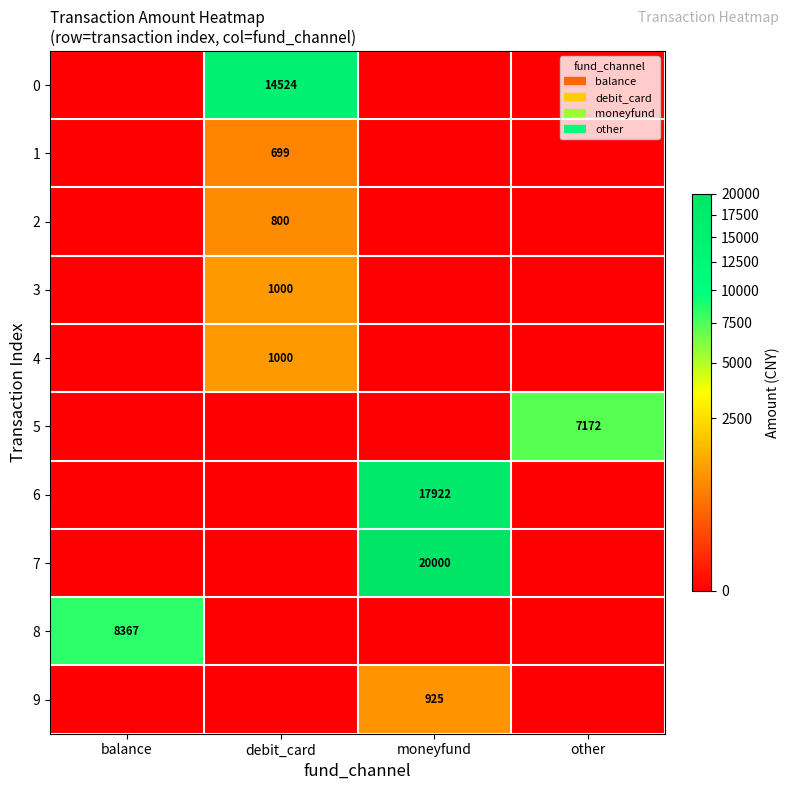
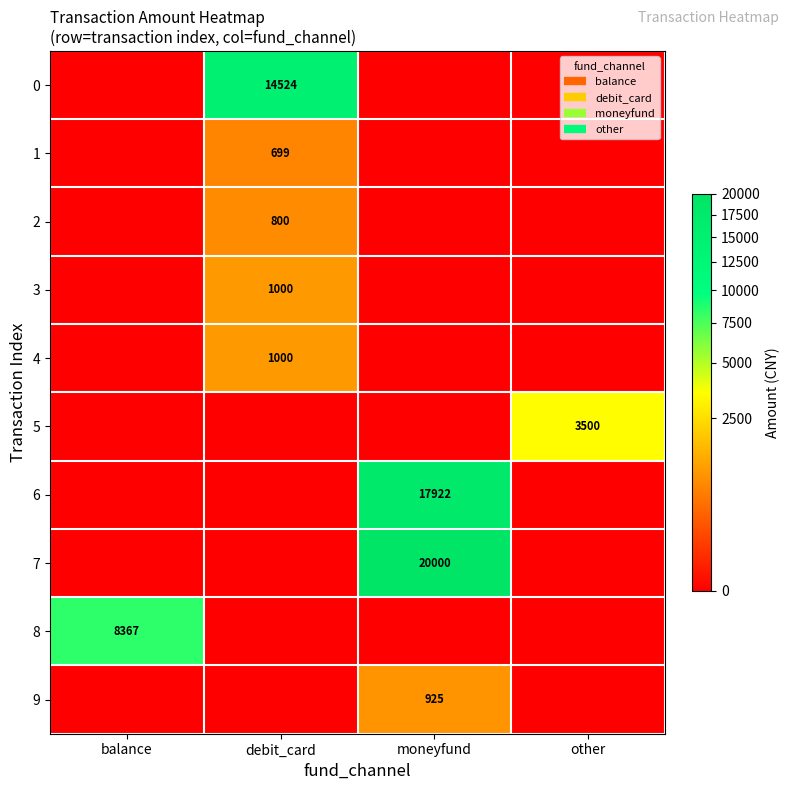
5, other: 7172 -> 3500
